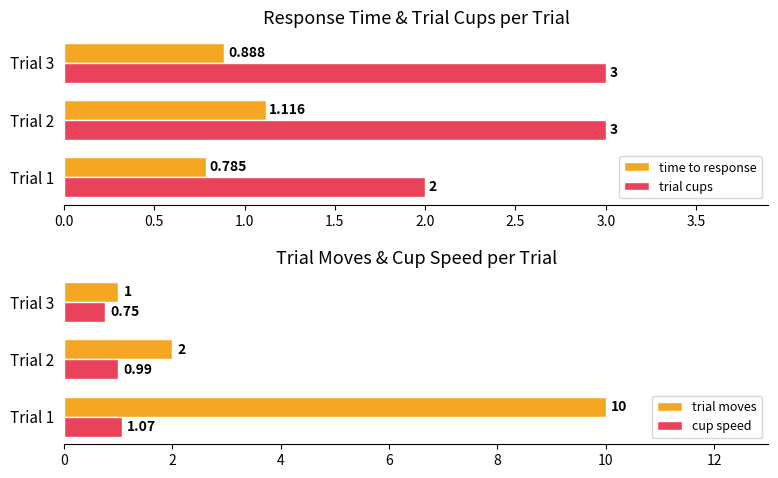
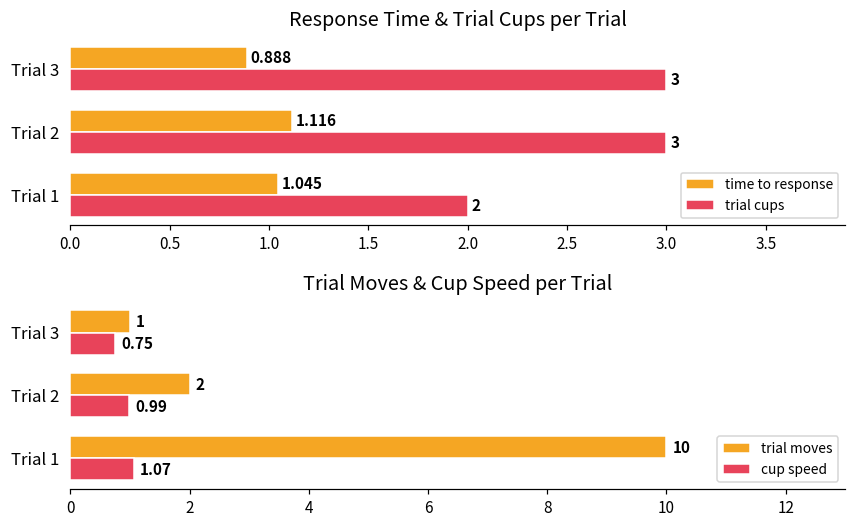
Response Time & Trial Cups per Trial, time to response, Trial 1: 0.785 -> 1.045
